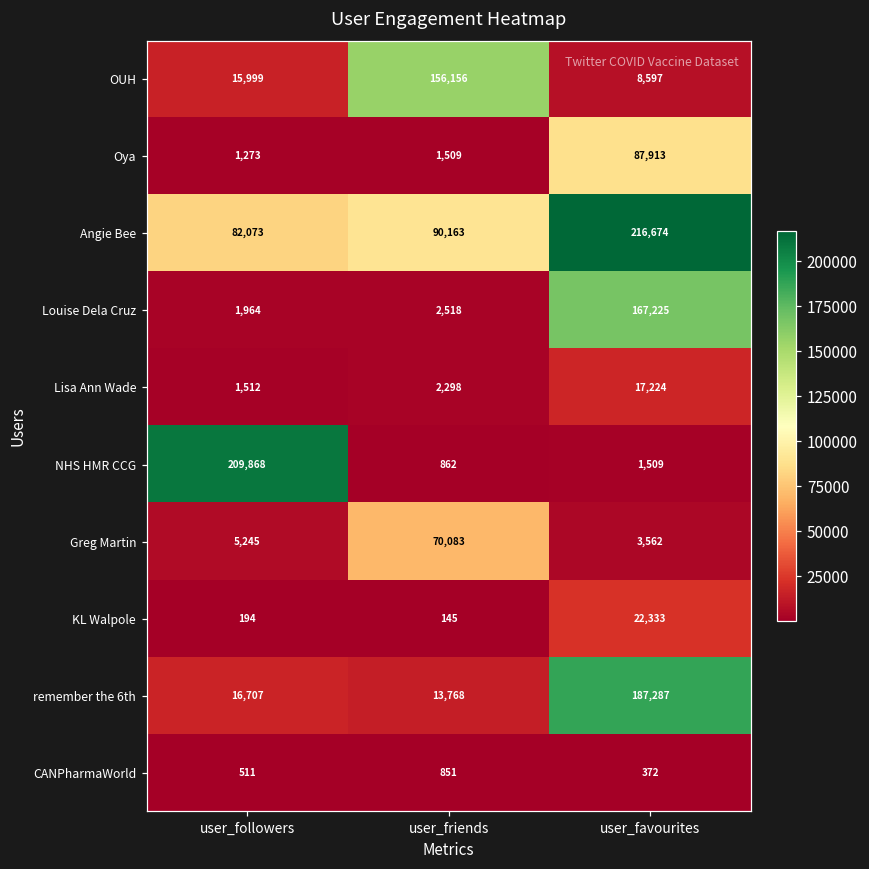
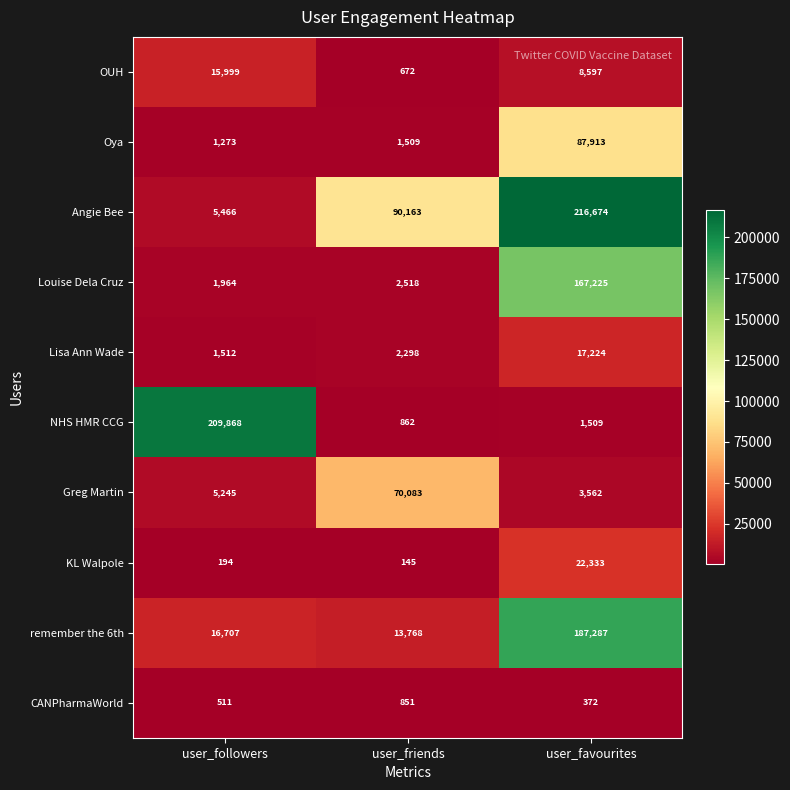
OUH, user_friends: 156,156 -> 672
Angie Bee, user_followers: 82,073 -> 5,466
